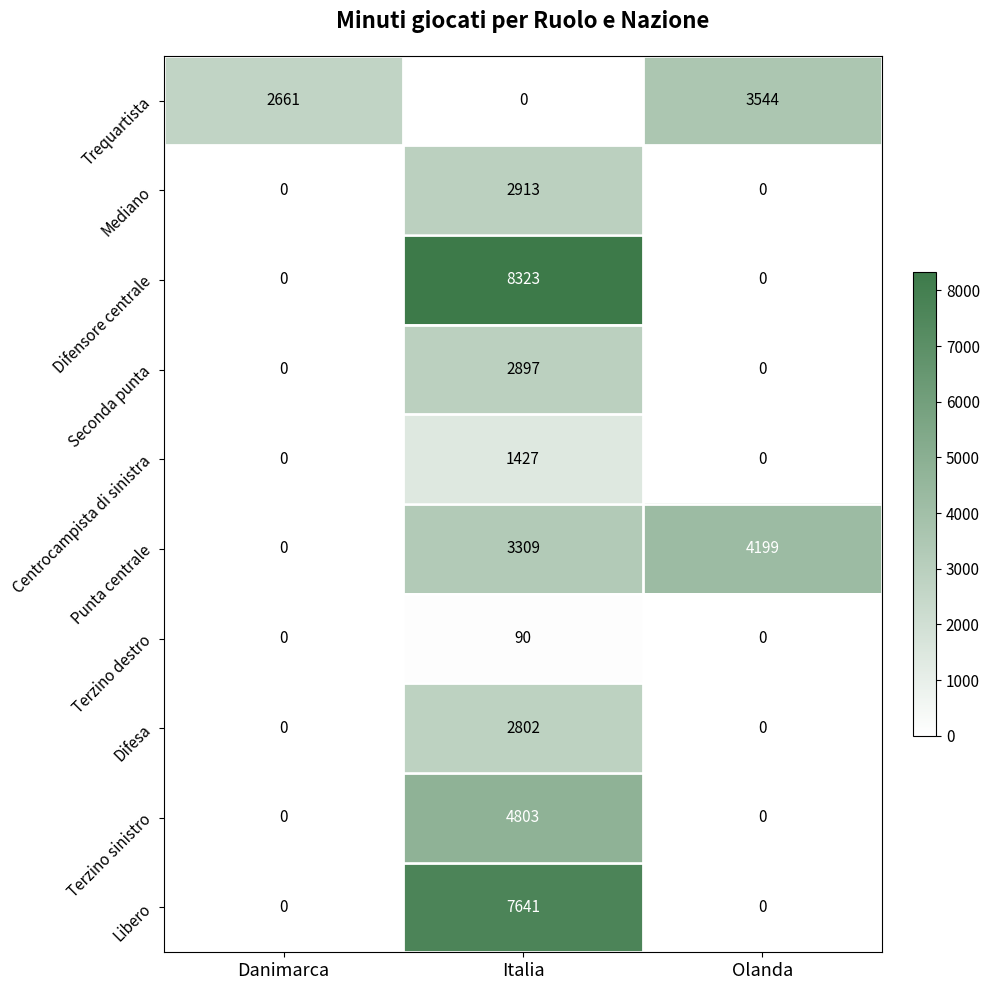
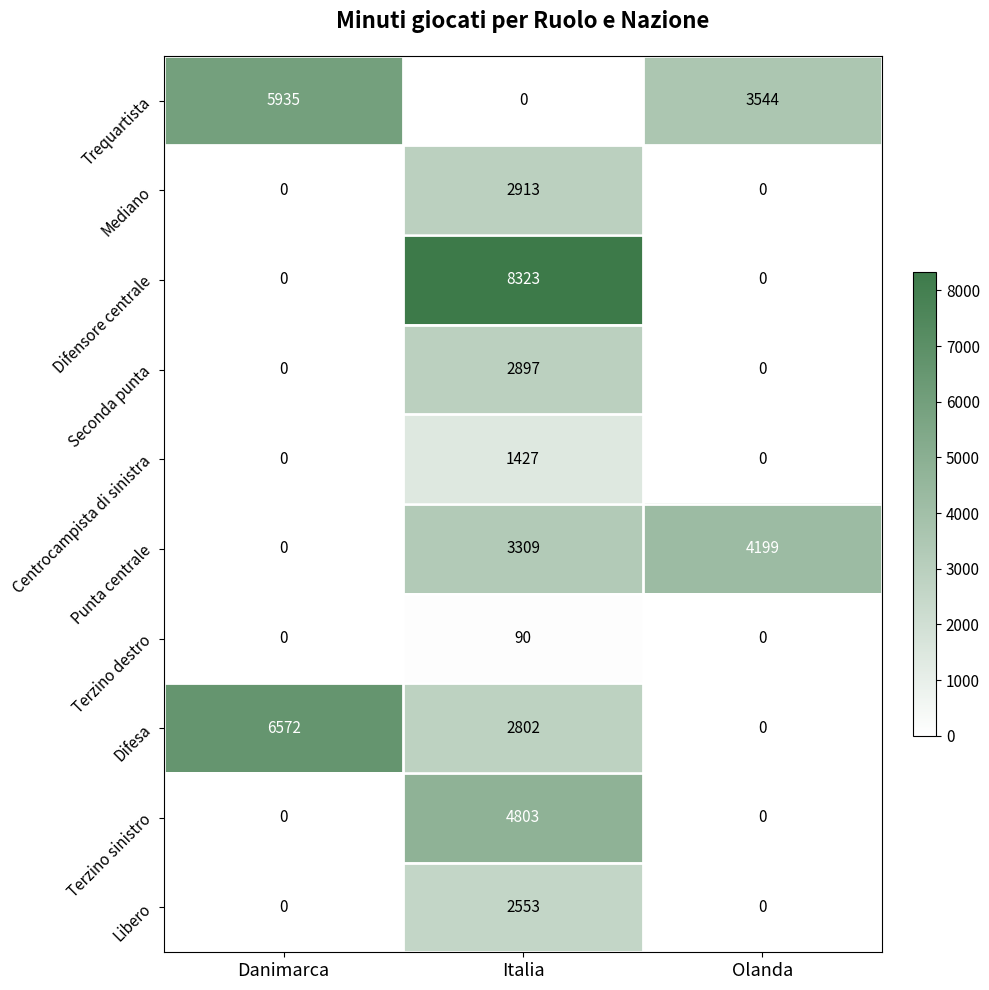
Trequartista, Danimarca: 2661 -> 5935
Difesa, Danimarca: 0 -> 6572
Libero, Italia: 7641 -> 2553
